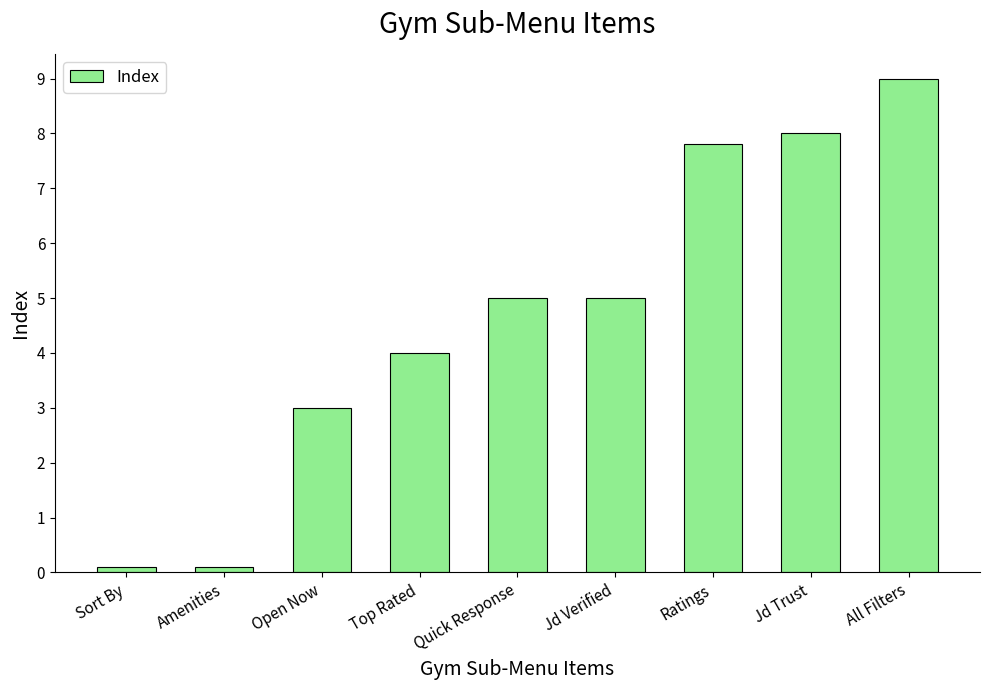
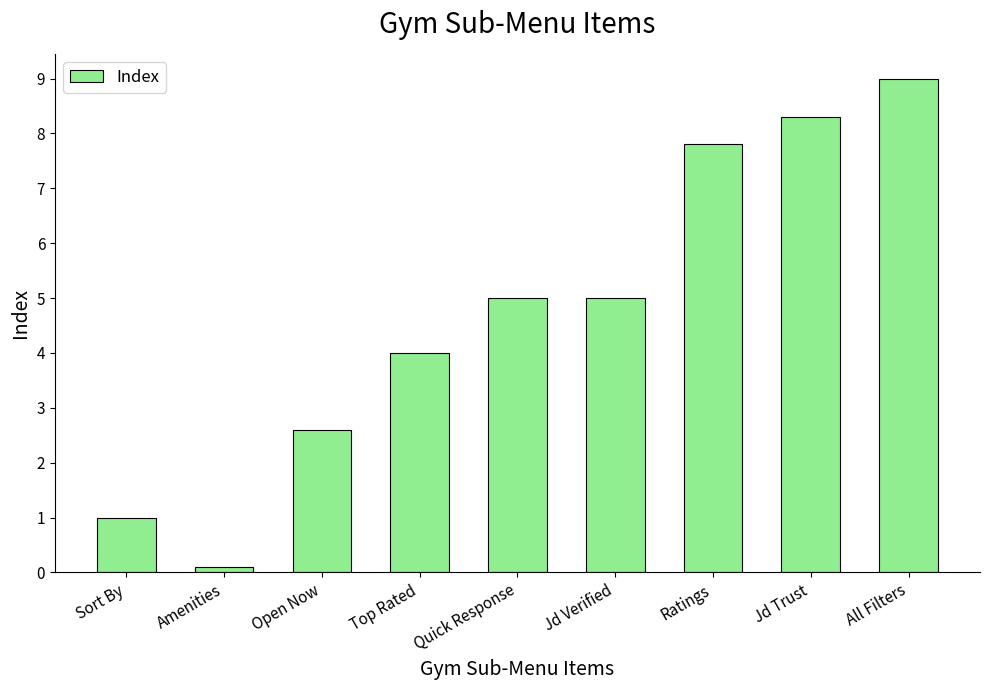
Sort By: 0.1 -> 1.0
Open Now: 3.0 -> 2.6
Jd Trust: 8.0 -> 8.3
